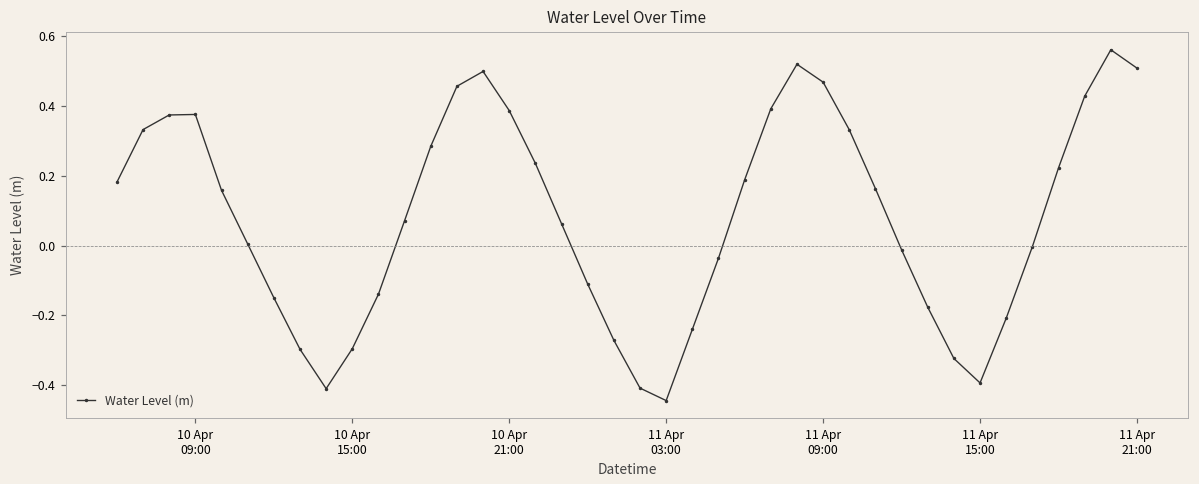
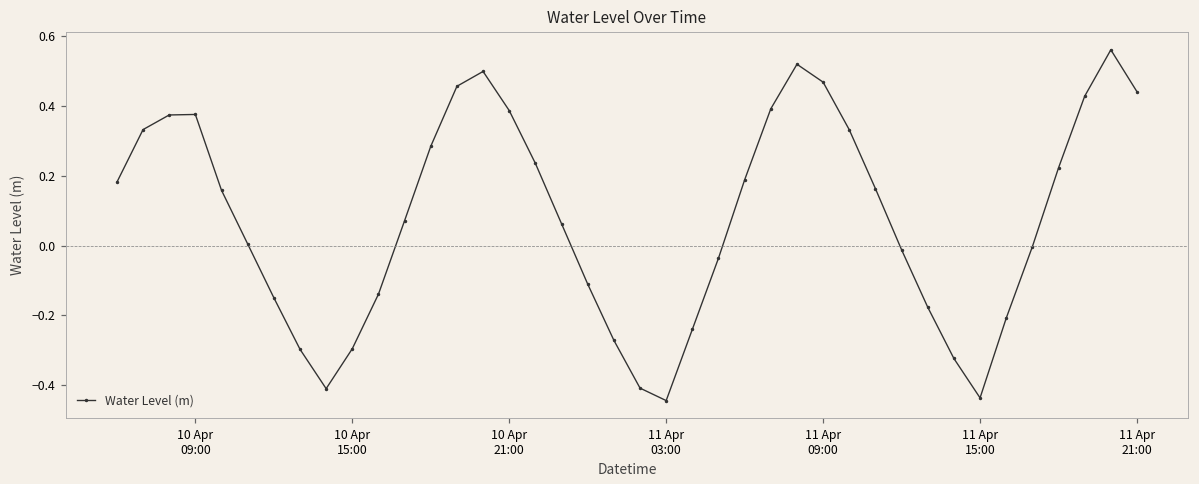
11 Apr 15:00: -0.39 -> -0.44
11 Apr 21:00: 0.51 -> 0.44
